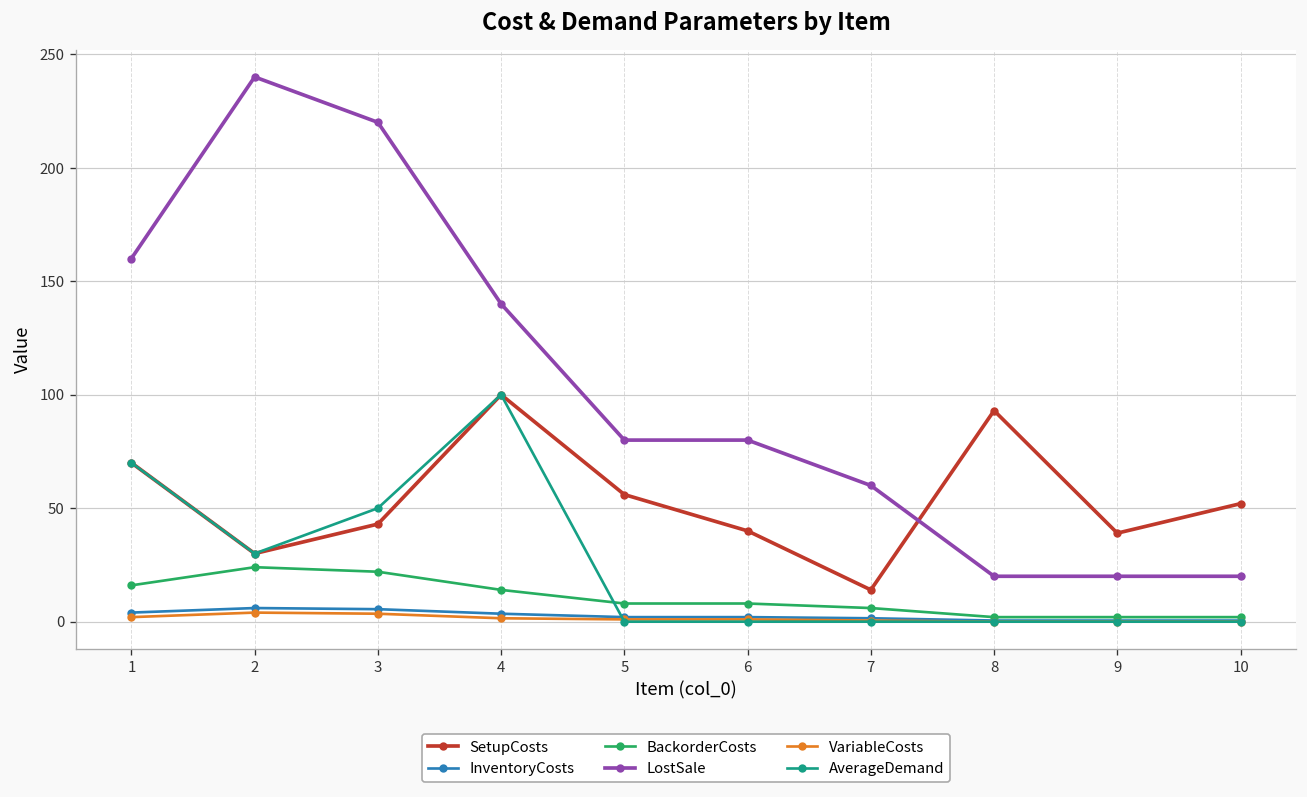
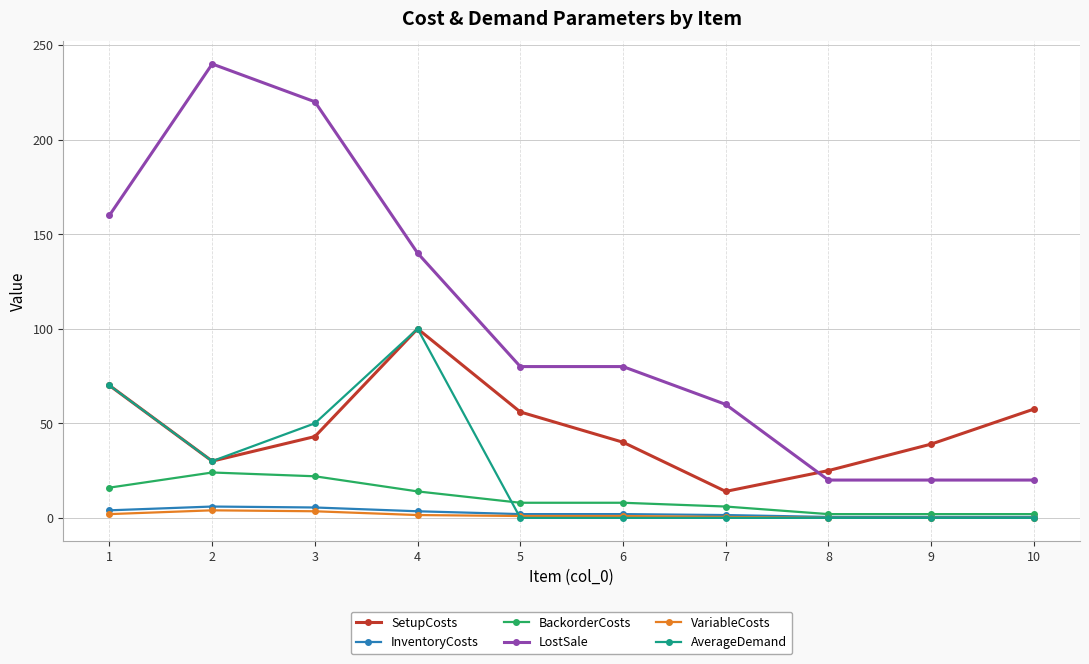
SetupCosts, 8: 93 -> 25
SetupCosts, 10: 52 -> 58
